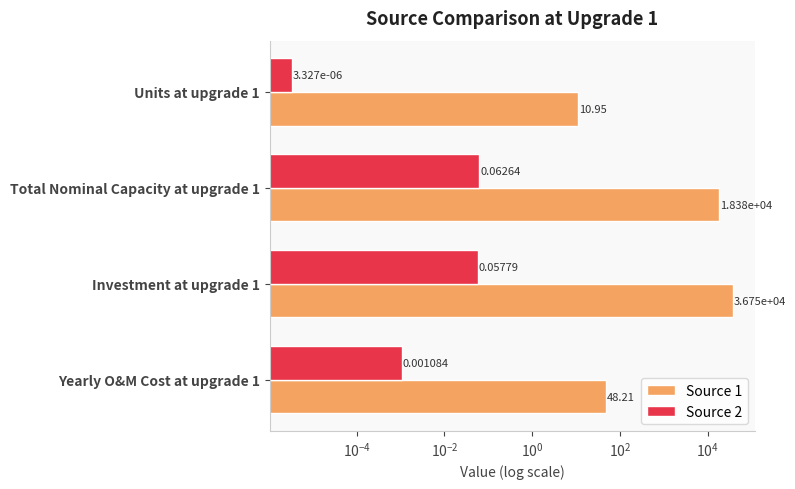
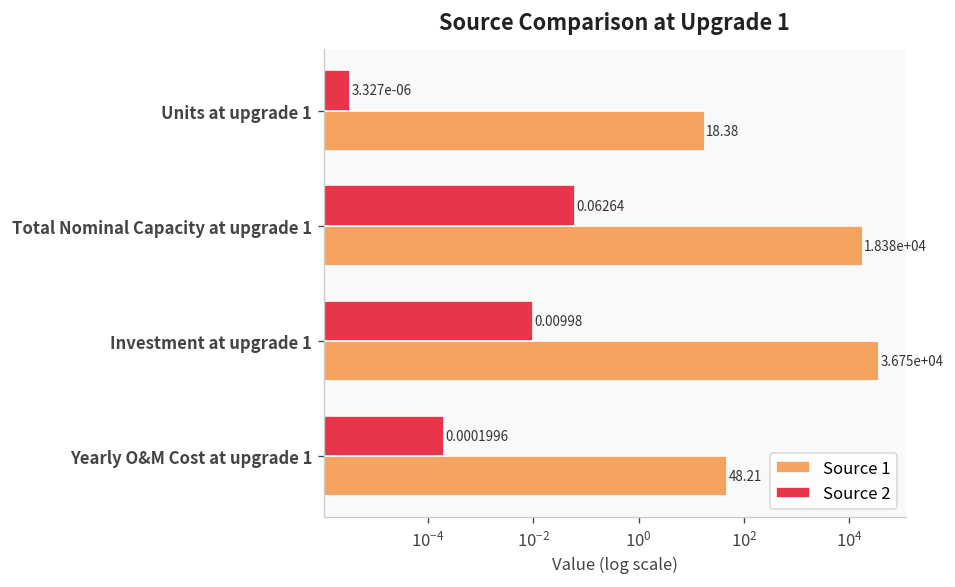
Source 1, Units at upgrade 1: 10.95 -> 18.38
Source 2, Investment at upgrade 1: 0.05779 -> 0.00998
Source 2, Yearly O&M Cost at upgrade 1: 0.001084 -> 0.0001996
